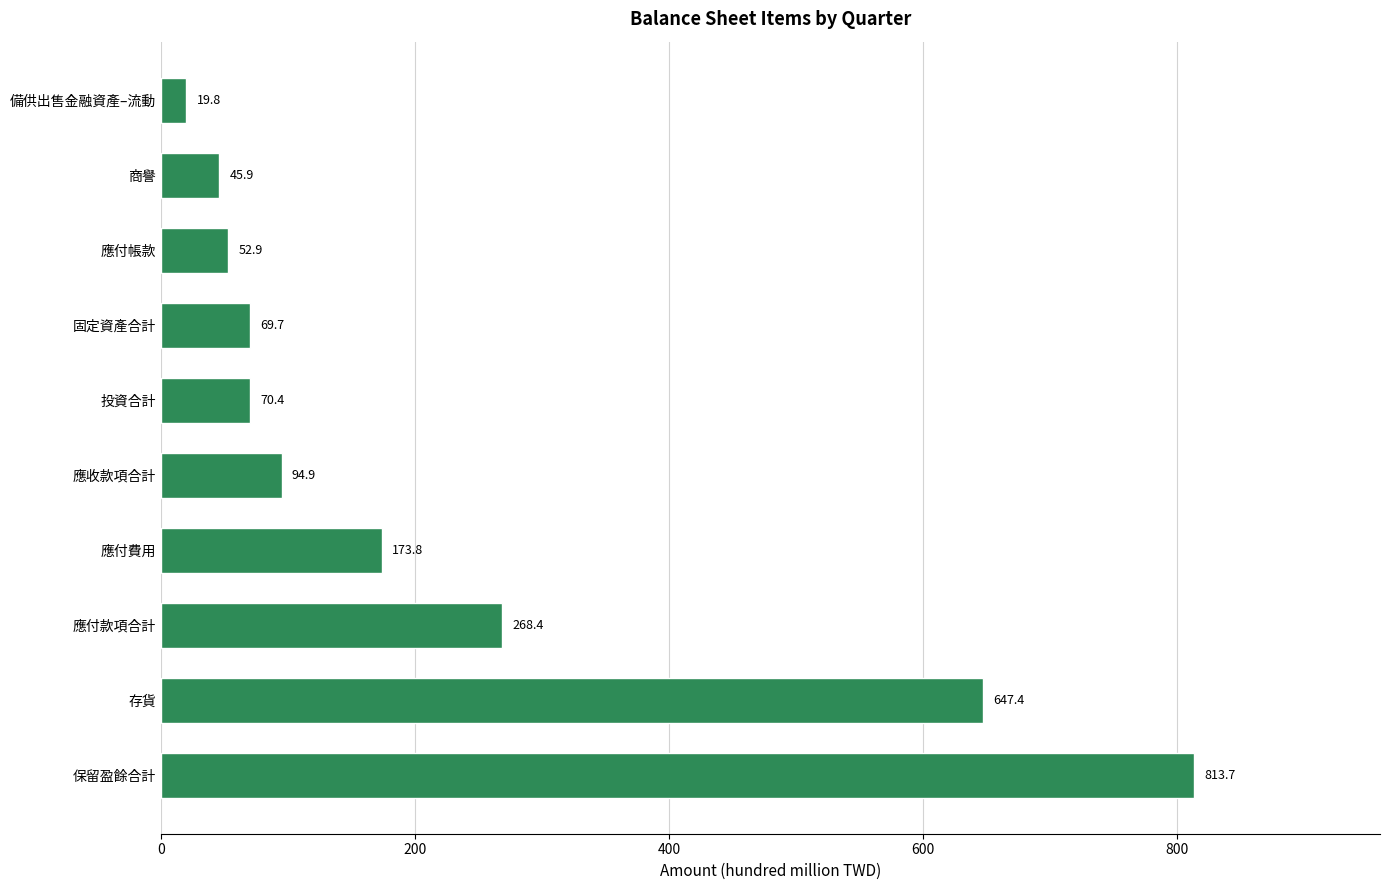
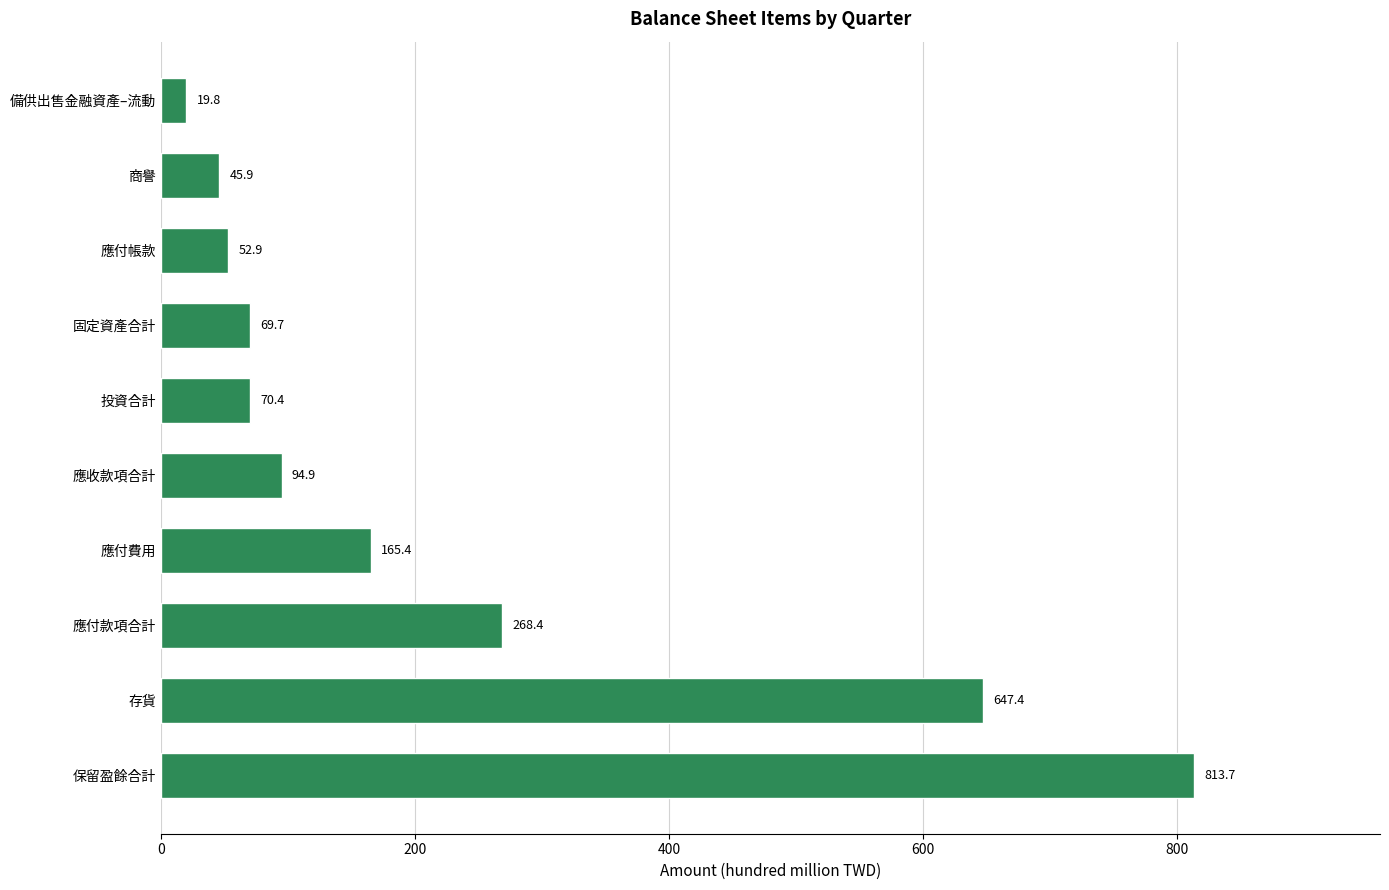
應付費用: 173.8 -> 165.4
